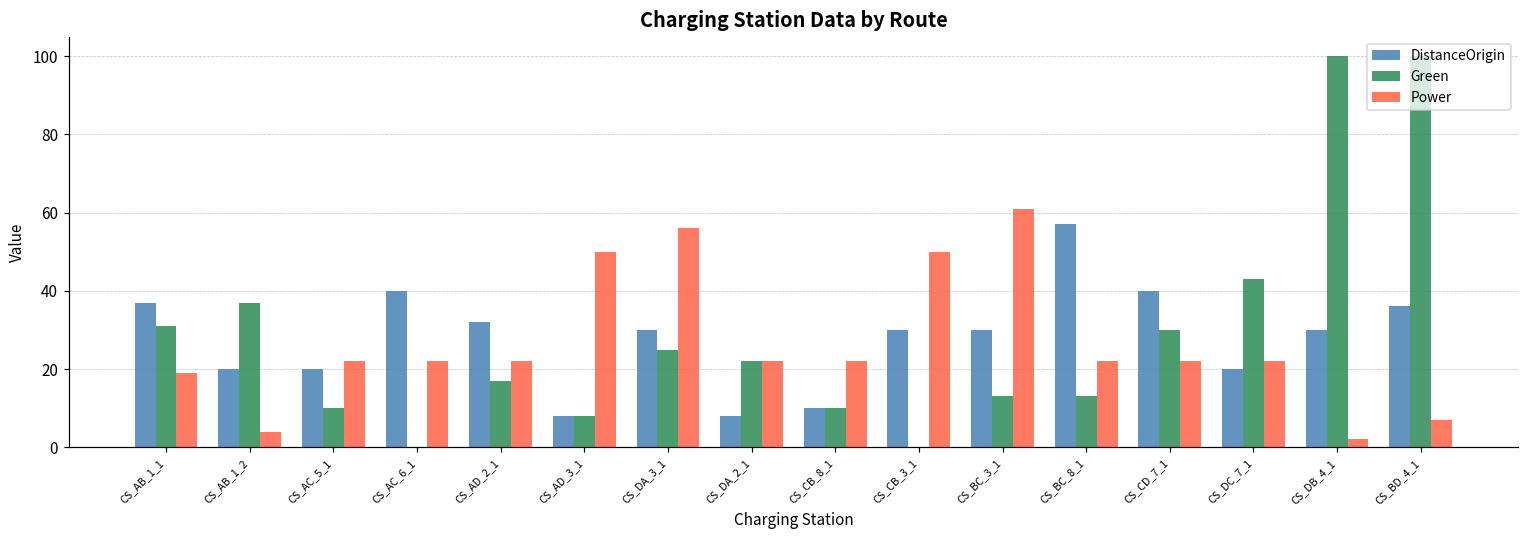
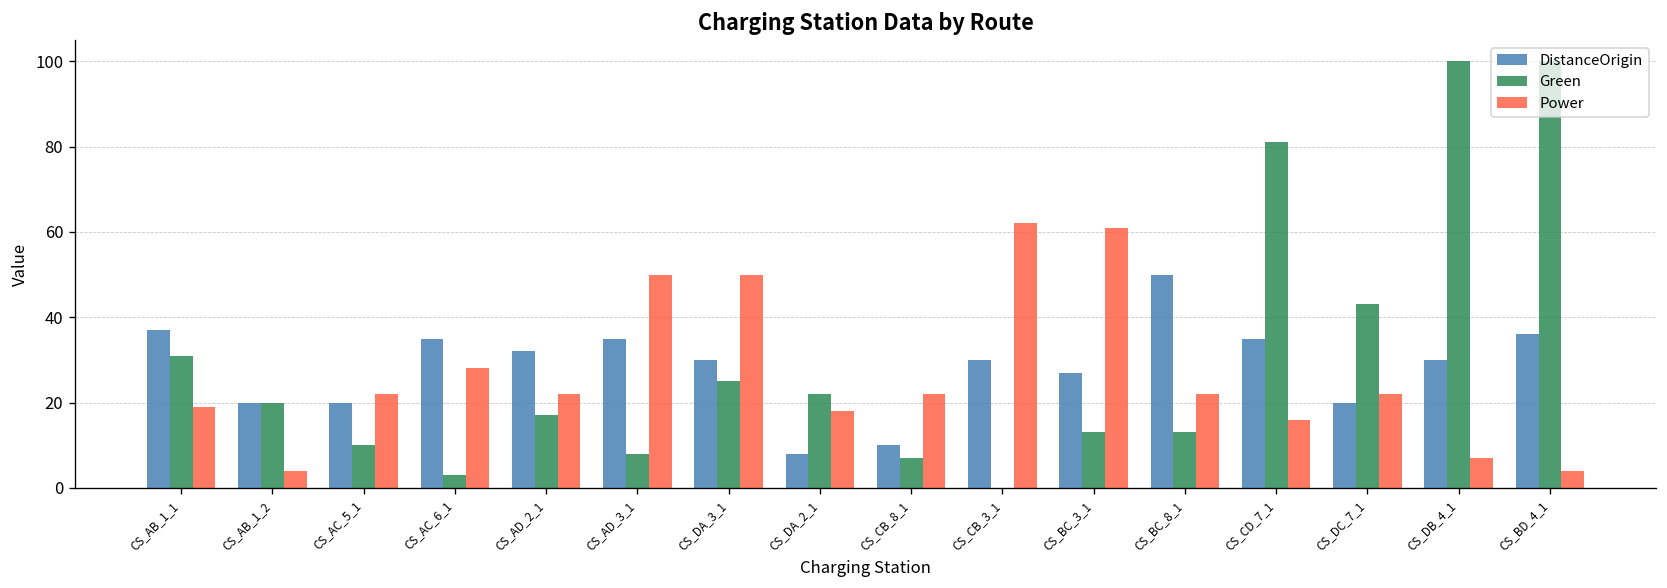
Green, CS_AB_1_2: 37 -> 20
DistanceOrigin, CS_AC_6_1: 40 -> 35
Green, CS_AC_6_1: 0 -> 3
Power, CS_AC_6_1: 22 -> 28
DistanceOrigin, CS_AD_3_1: 8 -> 35
Power, CS_DA_3_1: 56 -> 50
Power, CS_DA_2_1: 22 -> 18
Green, CS_CB_8_1: 10 -> 7
Power, CS_CB_3_1: 50 -> 62
DistanceOrigin, CS_BC_3_1: 30 -> 27
DistanceOrigin, CS_BC_8_1: 57 -> 50
DistanceOrigin, CS_CD_7_1: 40 -> 35
Green, CS_CD_7_1: 30 -> 81
Power, CS_CD_7_1: 22 -> 16
Power, CS_DB_4_1: 2 -> 7
Power, CS_BD_4_1: 7 -> 4
